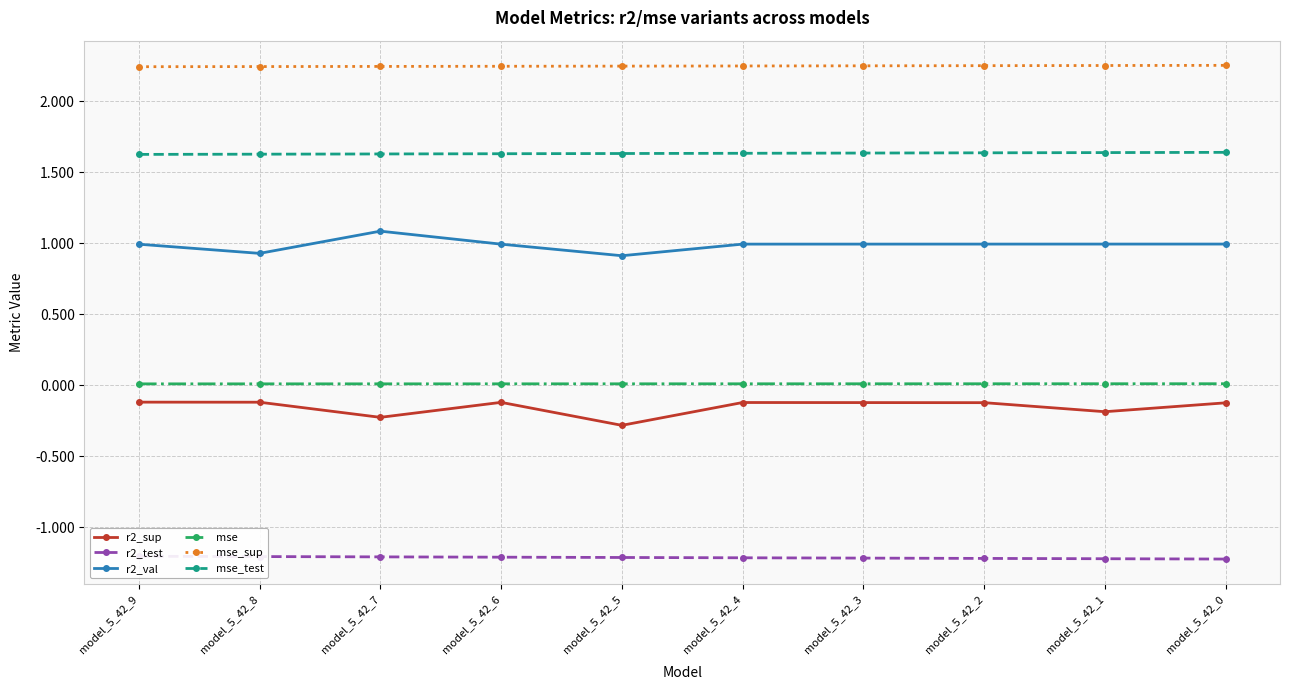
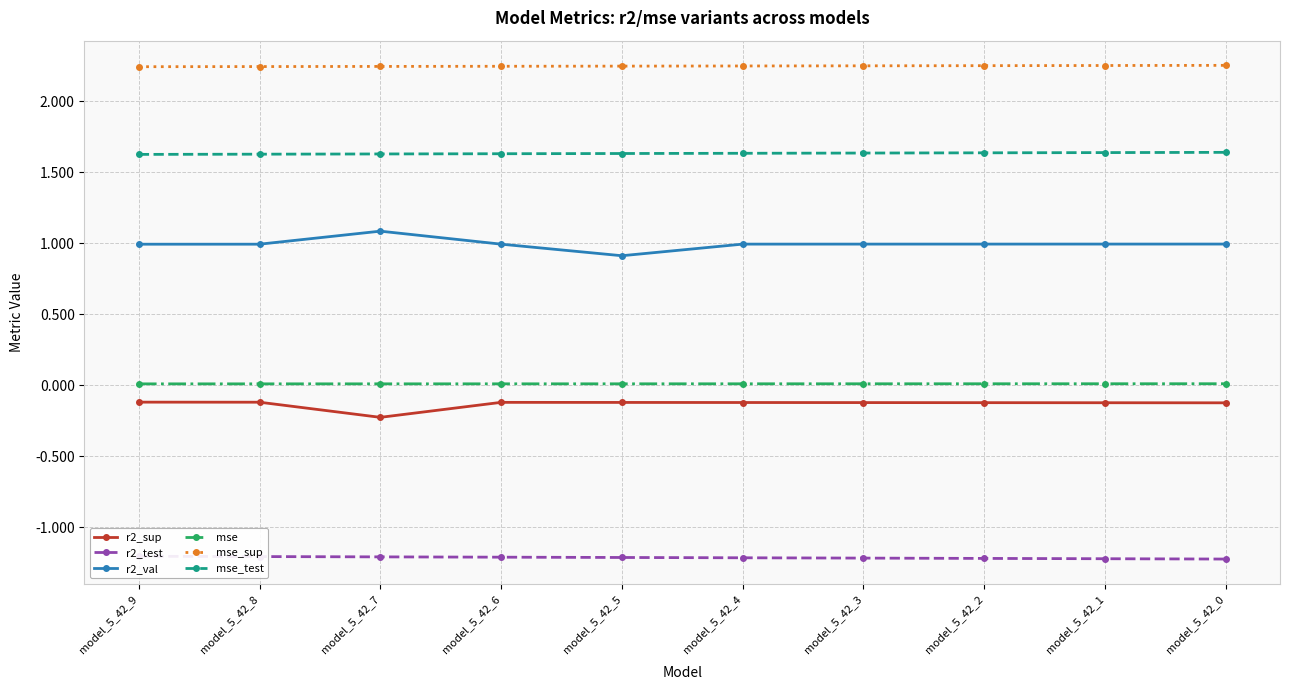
r2_val, model_5_42_8: 0.93 -> 0.99
r2_sup, model_5_42_5: -0.28 -> -0.12
r2_sup, model_5_42_1: -0.19 -> -0.12
